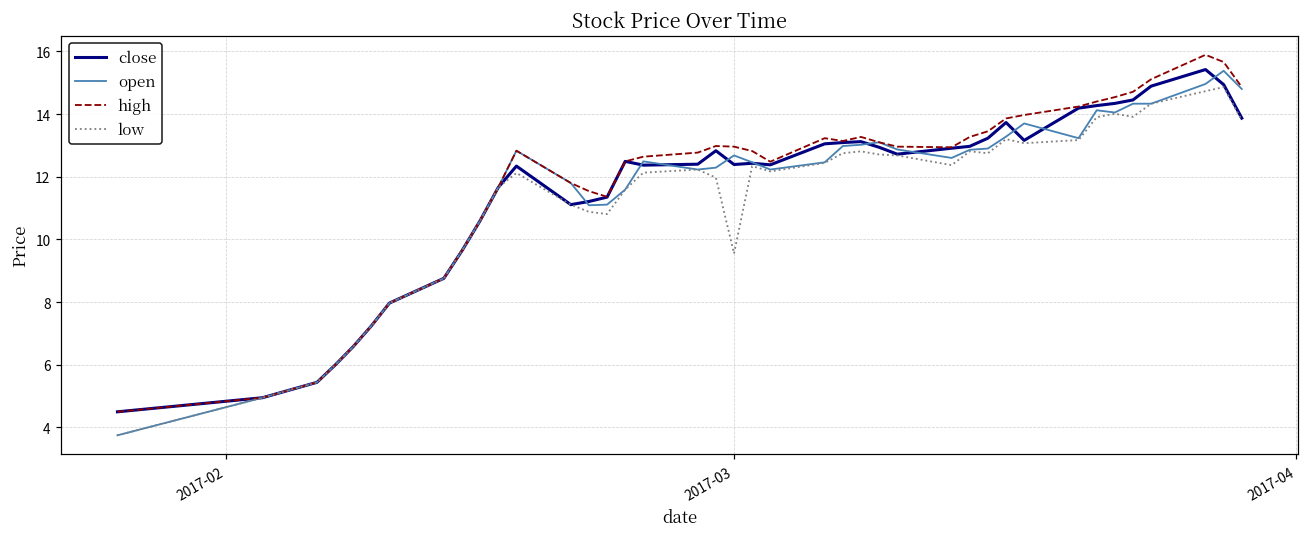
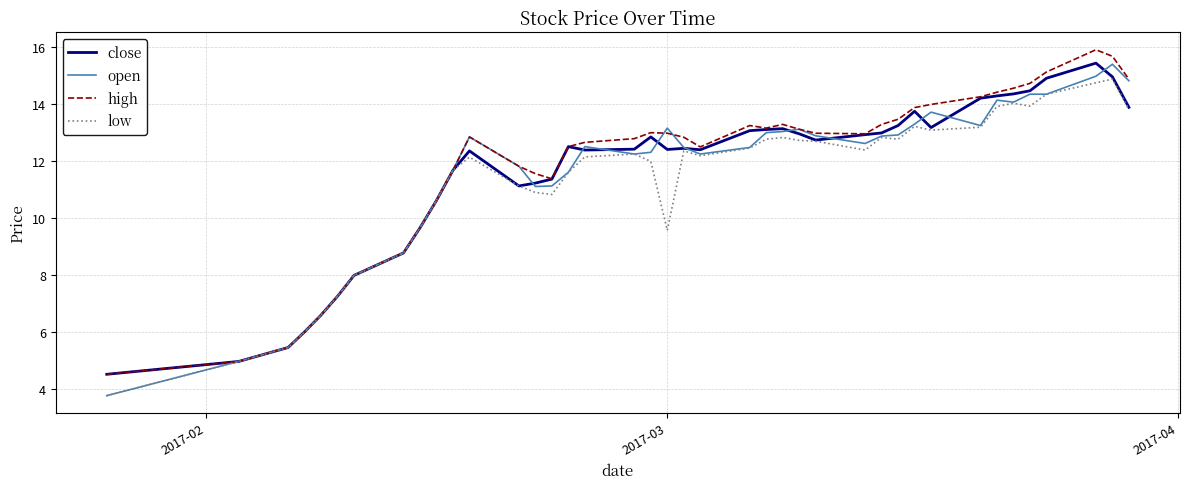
open, 2017-03: 12.7 -> 13.1
